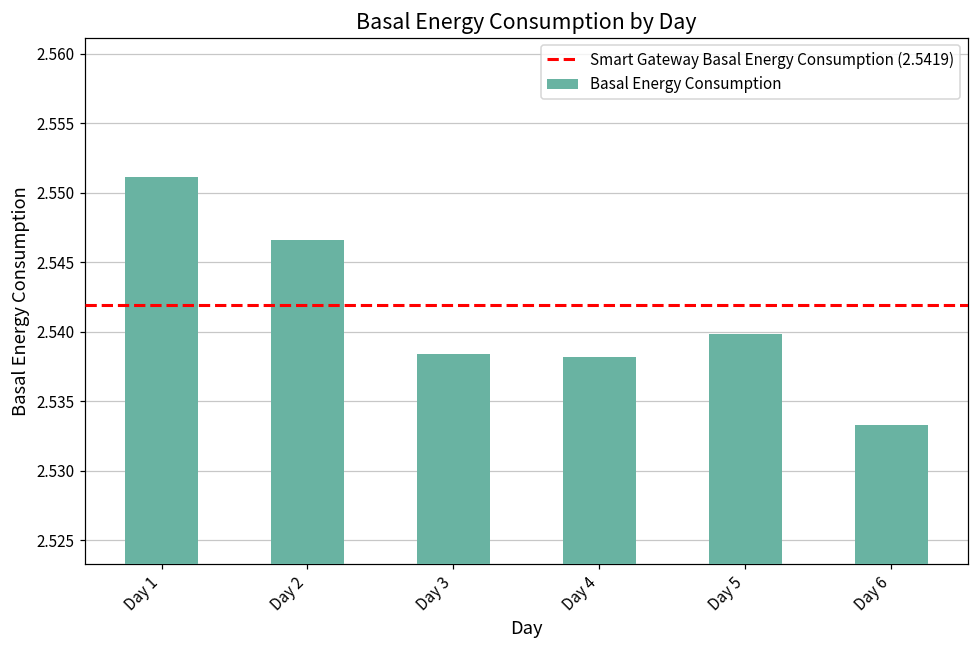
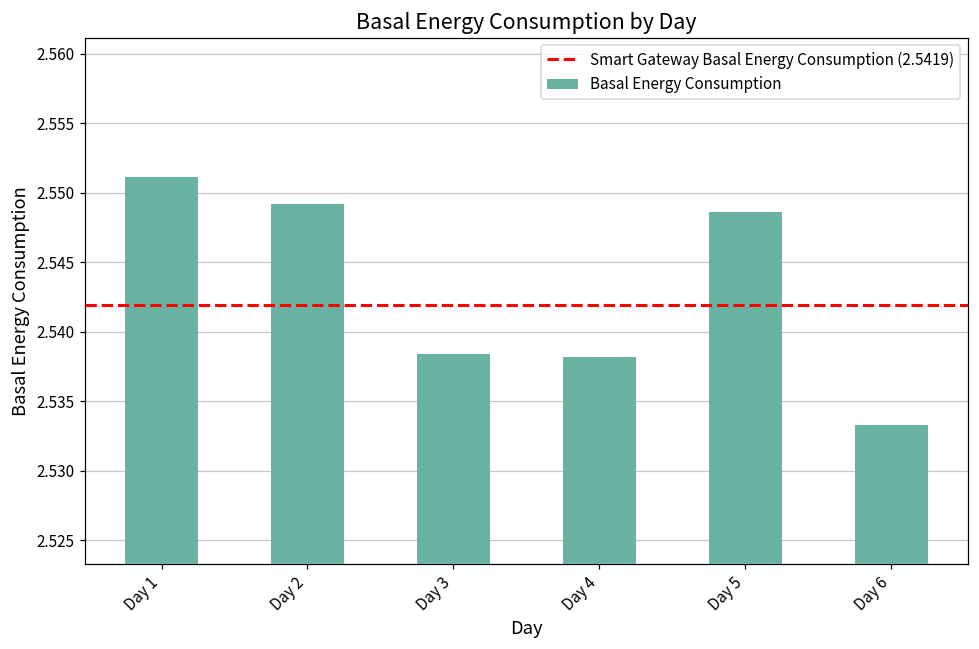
Day 2: 2.5466 -> 2.5492
Day 5: 2.5399 -> 2.5486
